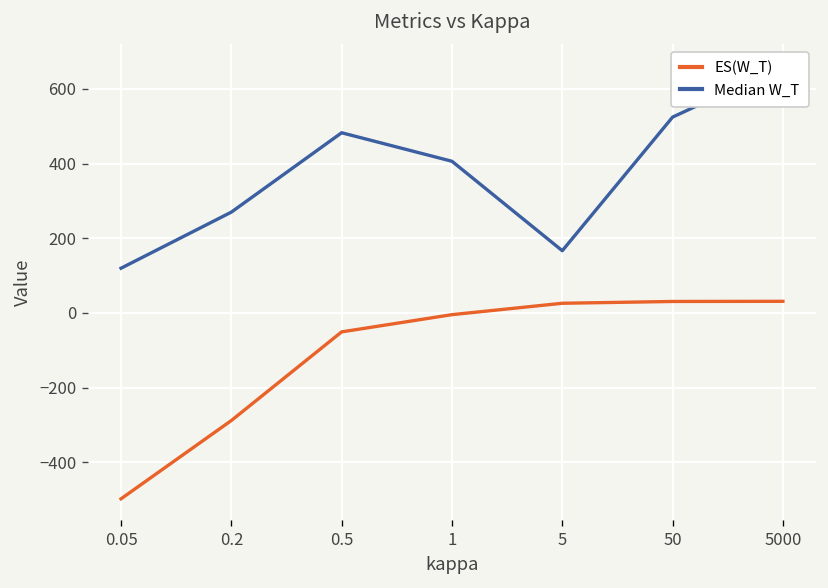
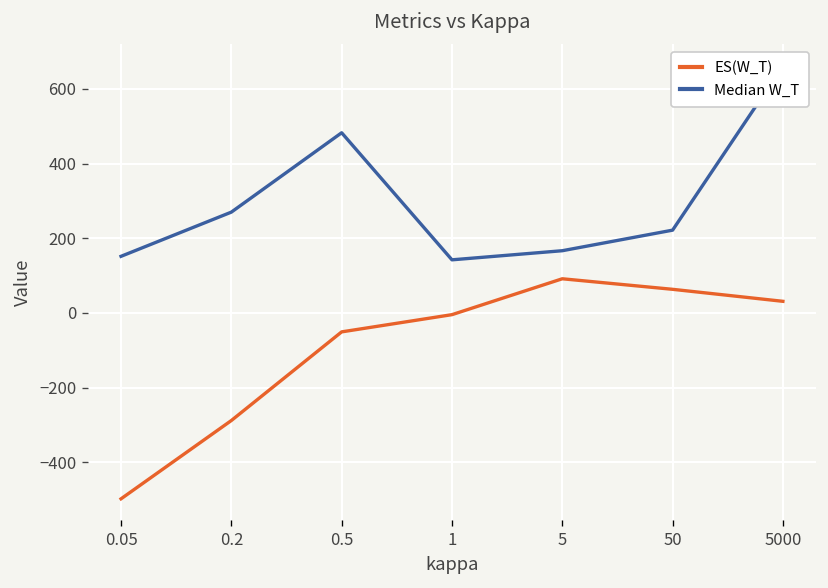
Median W_T, 0.05: 120 -> 150
Median W_T, 1: 410 -> 140
ES(W_T), 5: 30 -> 90
ES(W_T), 50: 30 -> 60
Median W_T, 50: 520 -> 220
